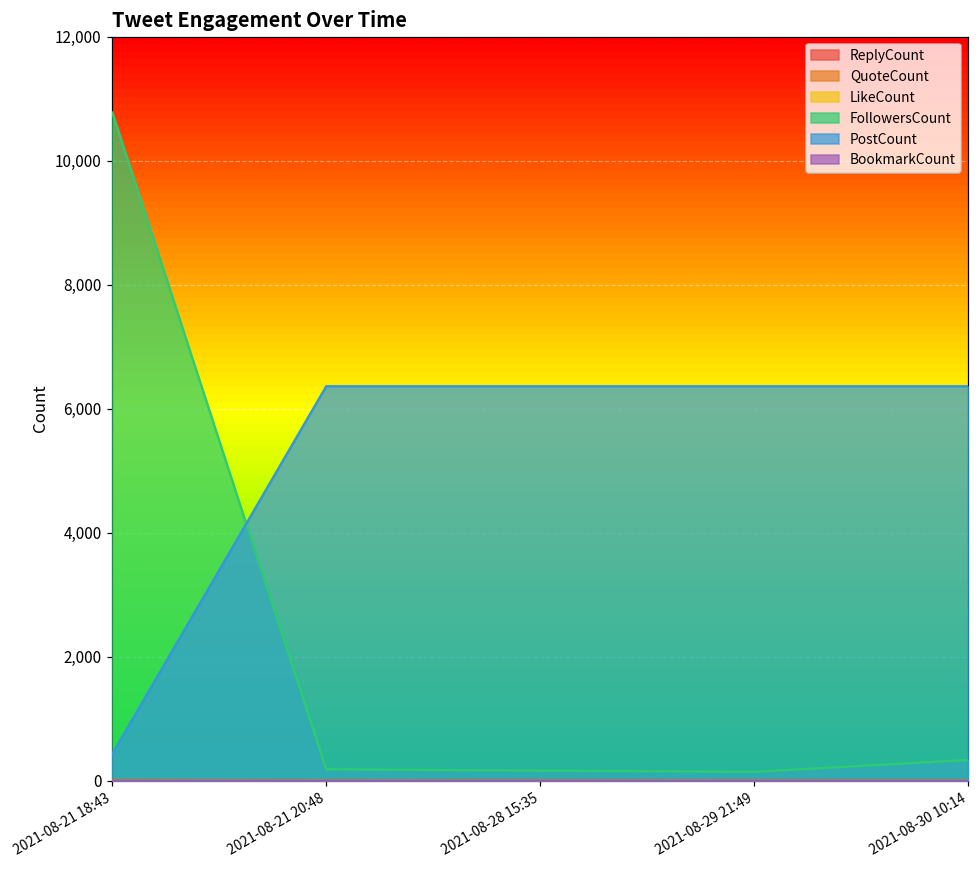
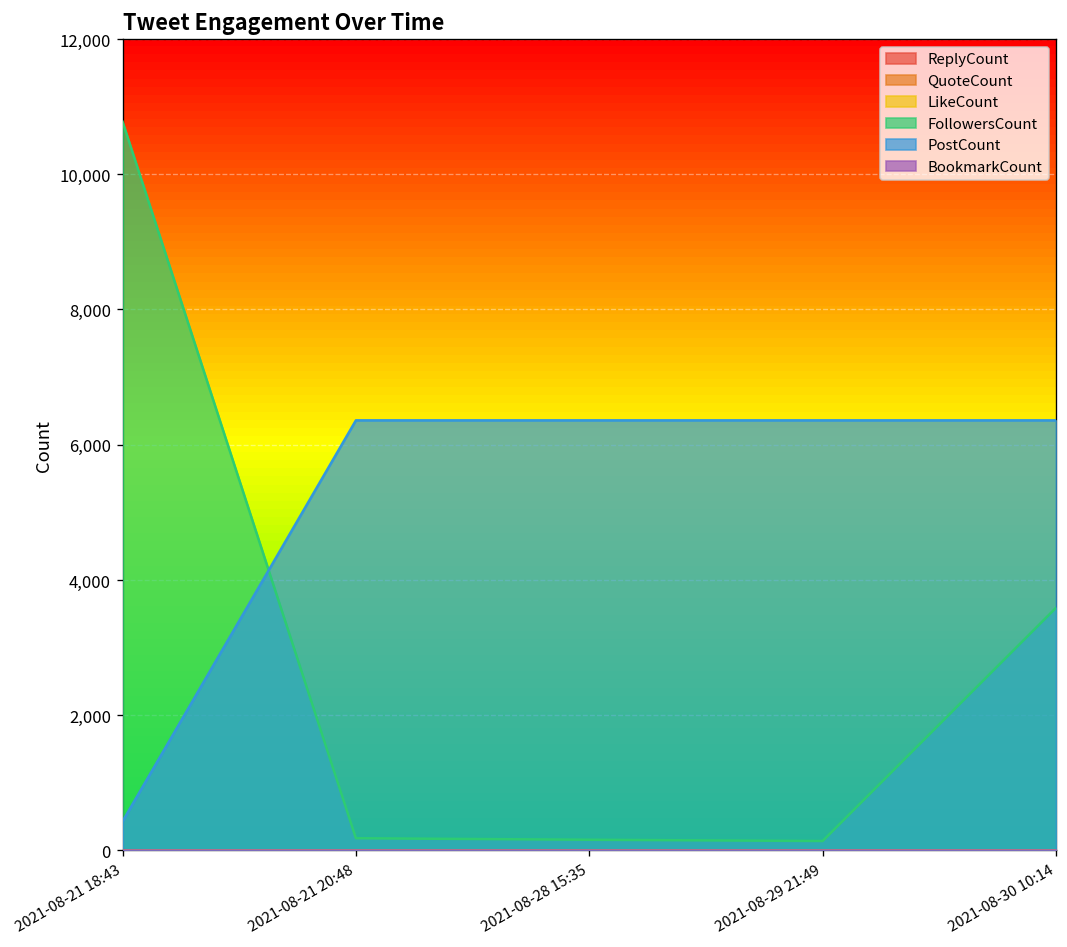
FollowersCount, 2021-08-30 10:14: 300 -> 3,600
